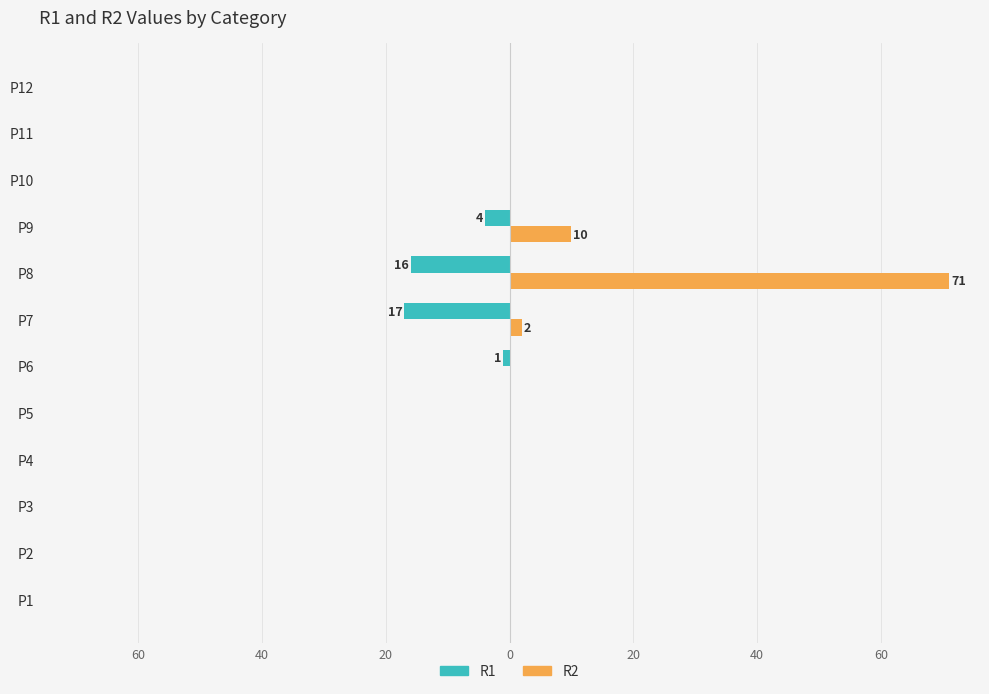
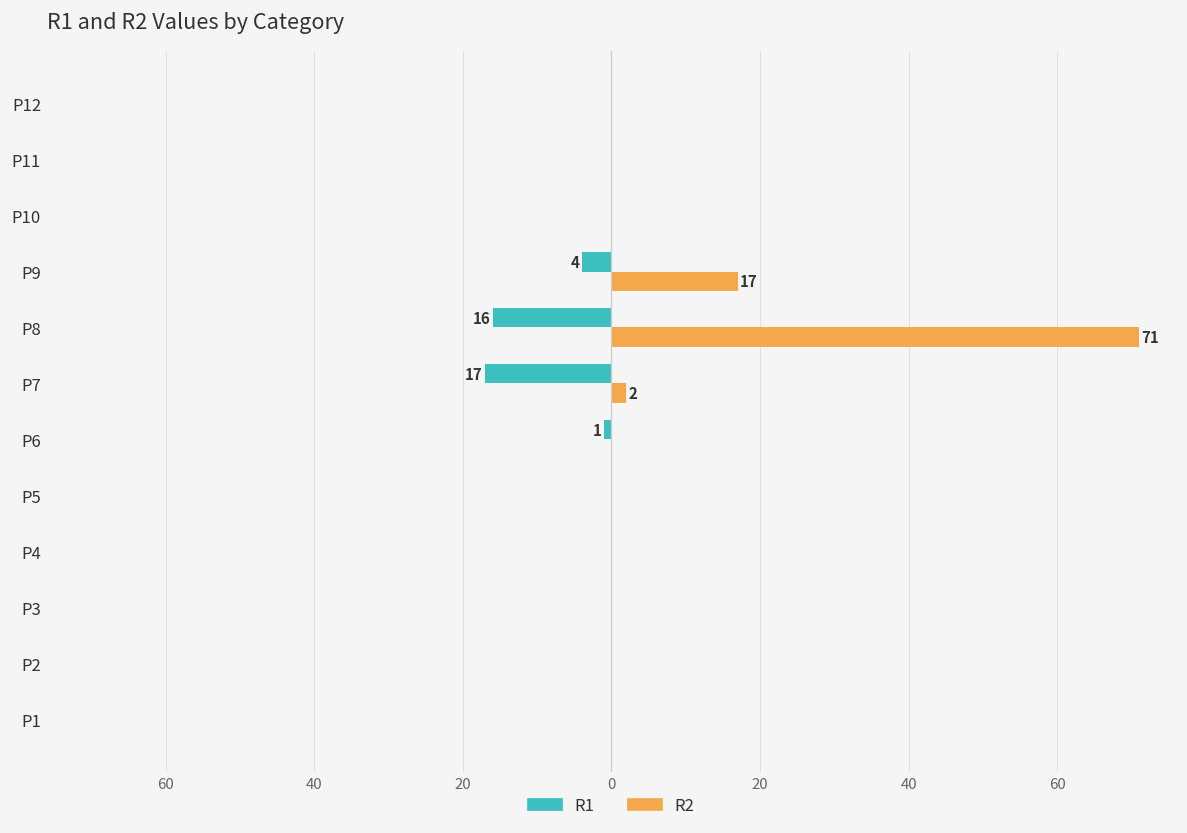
R2, P9: 10 -> 17
